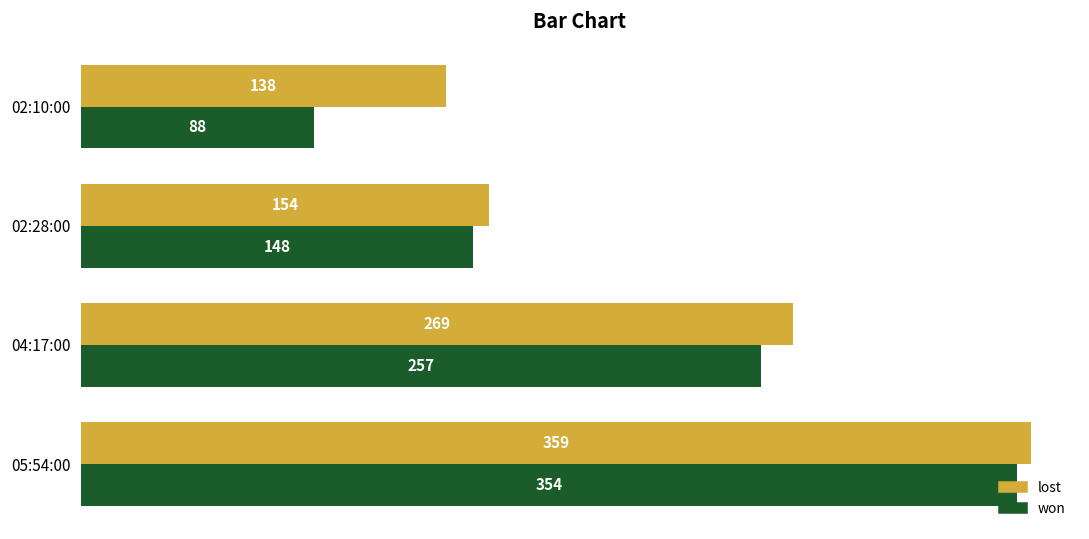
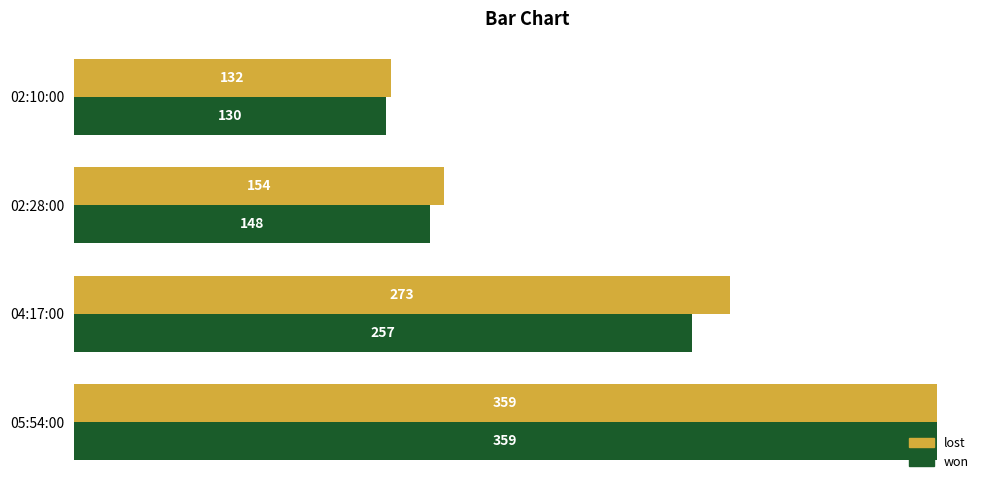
lost, 02:10:00: 138 -> 132
won, 02:10:00: 88 -> 130
lost, 04:17:00: 269 -> 273
won, 05:54:00: 354 -> 359
